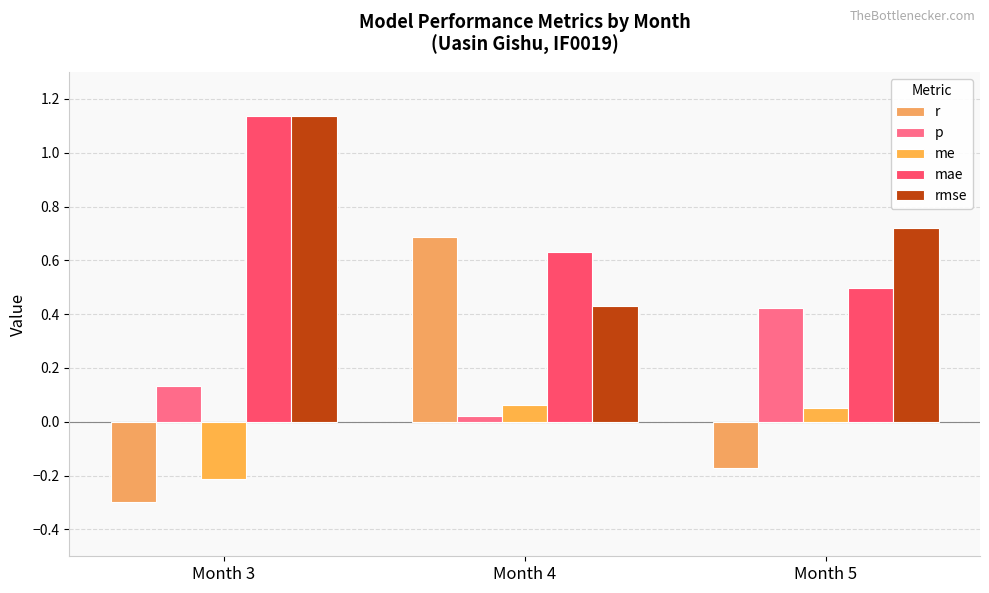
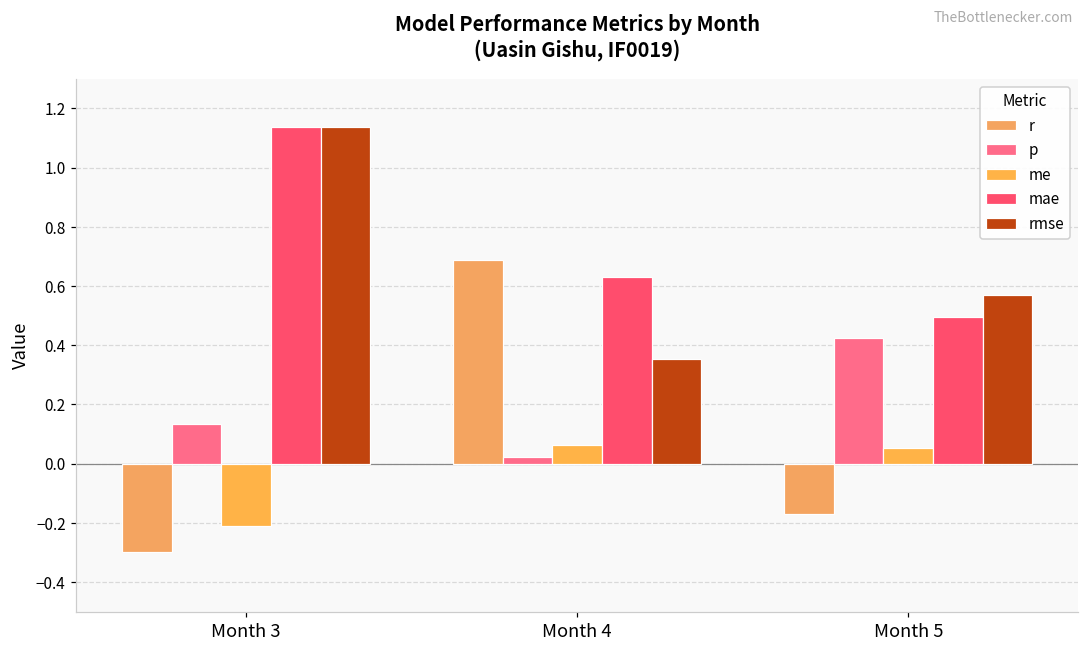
rmse, Month 4: 0.43 -> 0.35
rmse, Month 5: 0.72 -> 0.57
